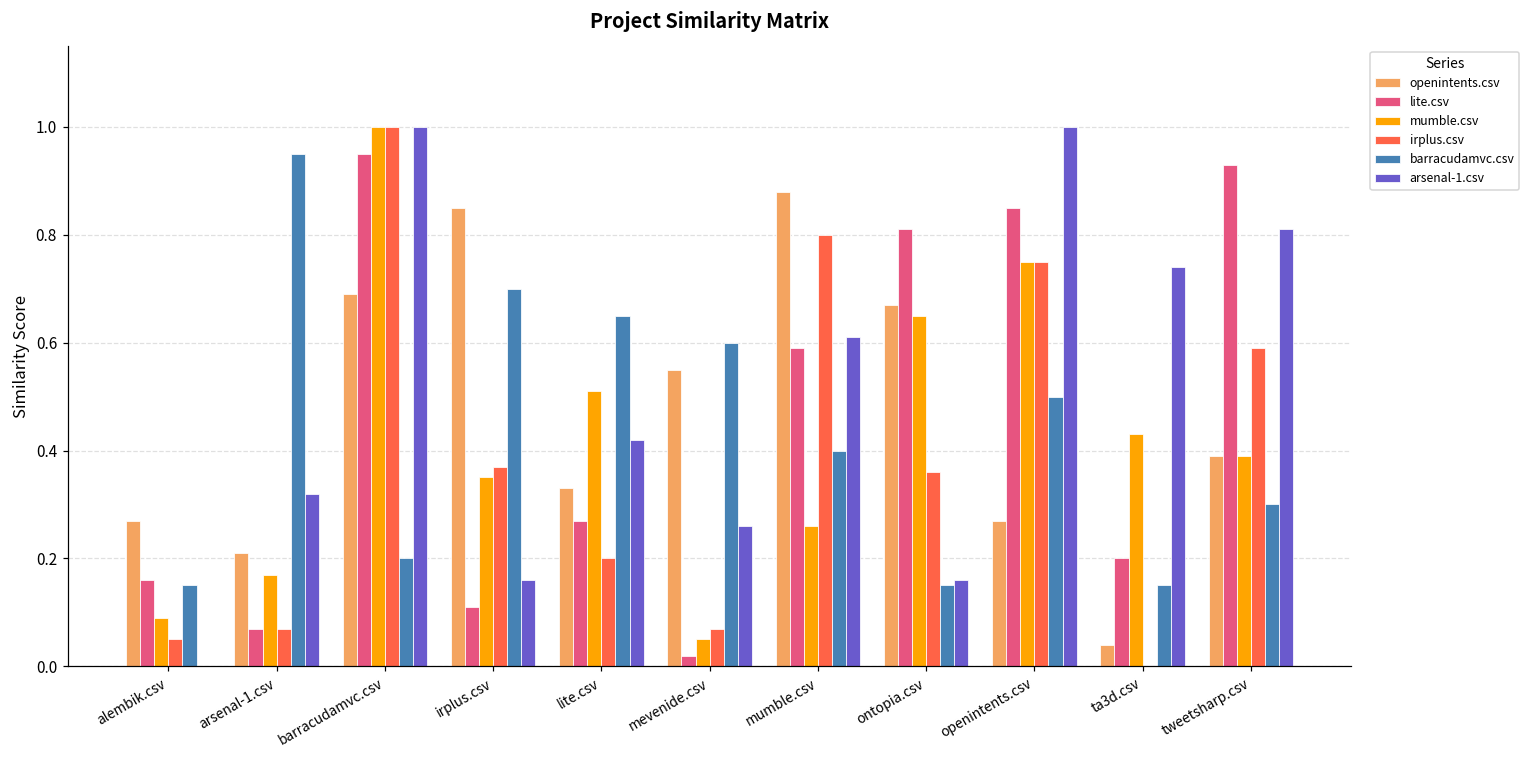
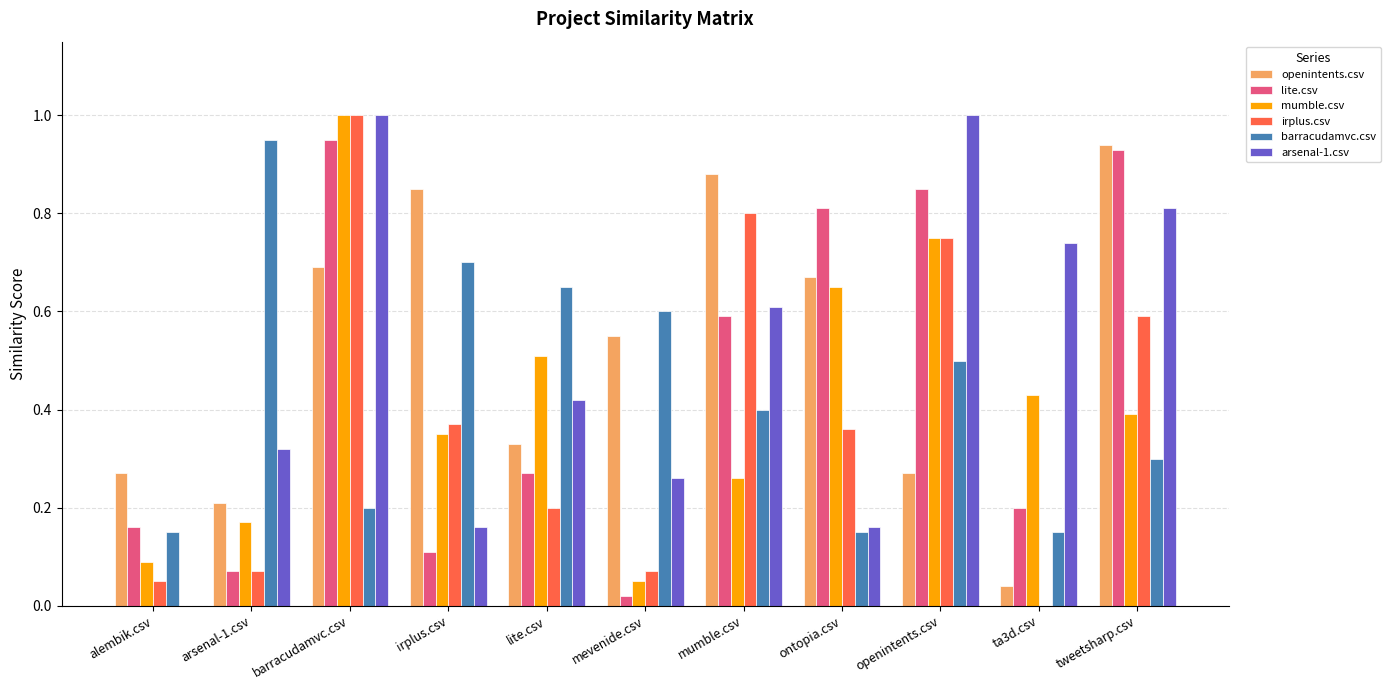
openintents.csv, tweetsharp.csv: 0.39 -> 0.94
